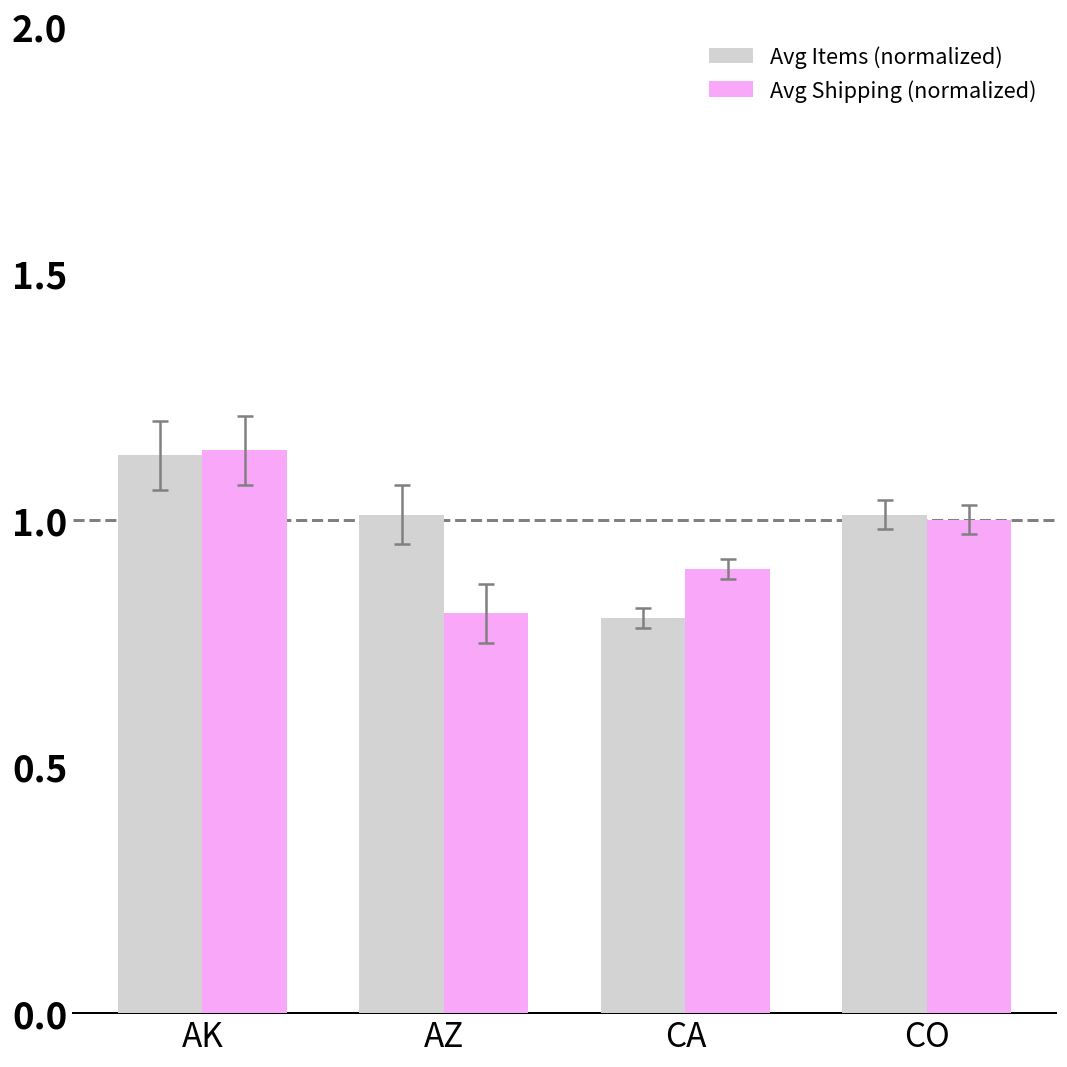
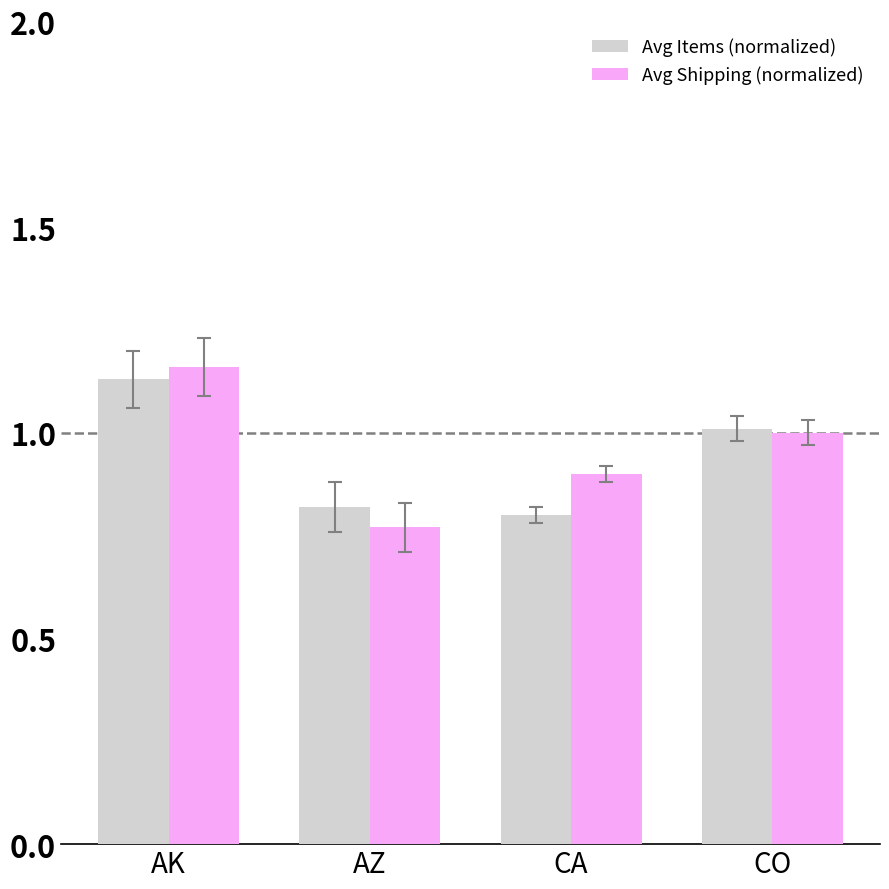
Avg Shipping (normalized), AK: 1.14 -> 1.16
Avg Items (normalized), AZ: 1.01 -> 0.82
Avg Shipping (normalized), AZ: 0.81 -> 0.77
